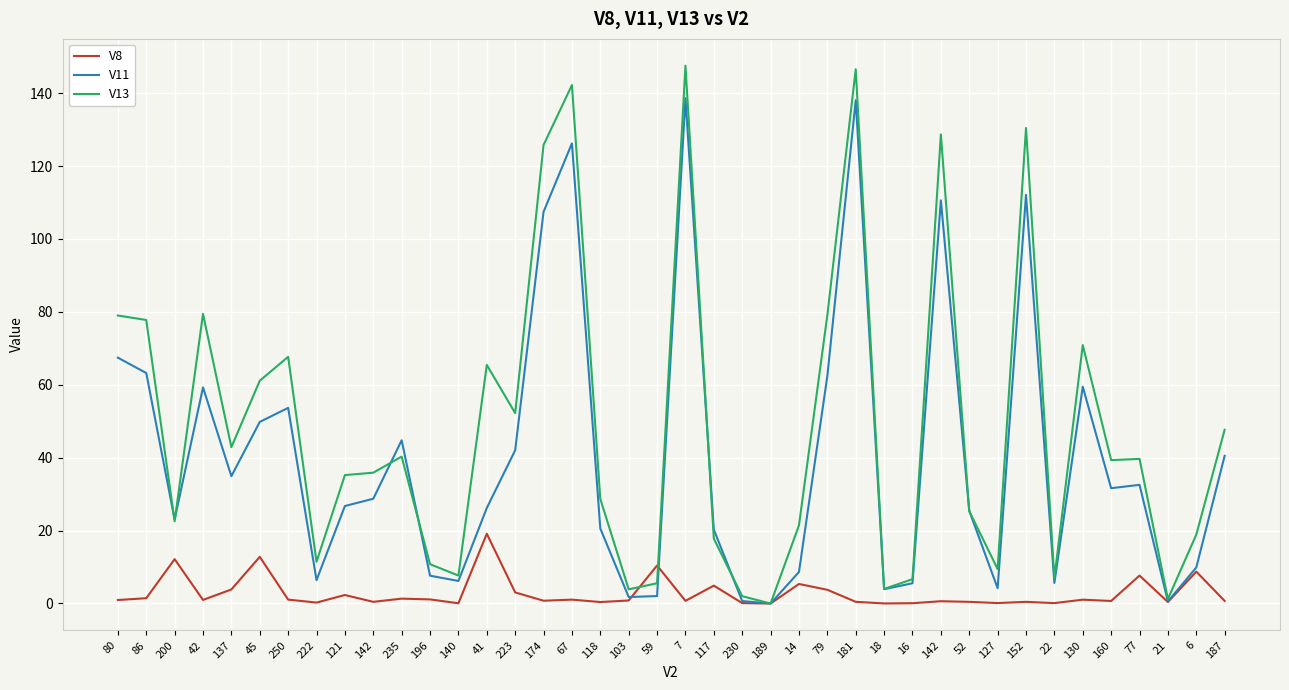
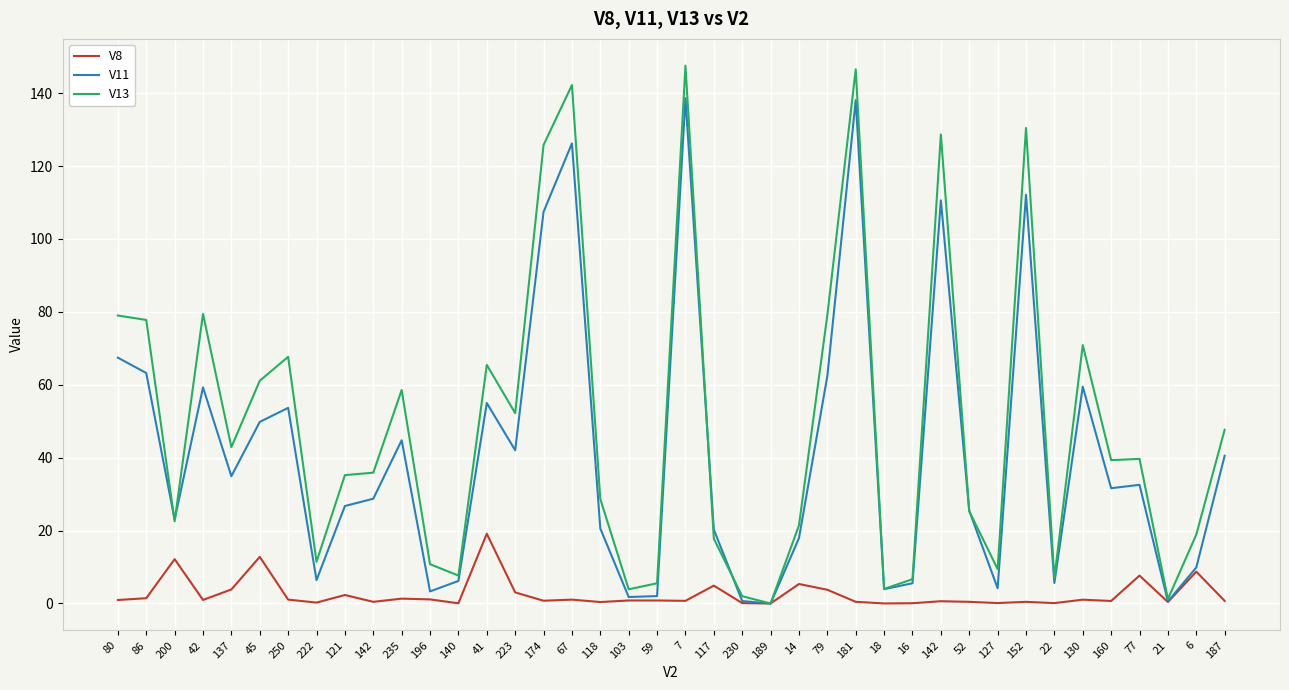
V13, 235: 40 -> 59
V11, 196: 8 -> 3
V11, 41: 26 -> 55
V8, 59: 10 -> 1
V11, 14: 9 -> 18
